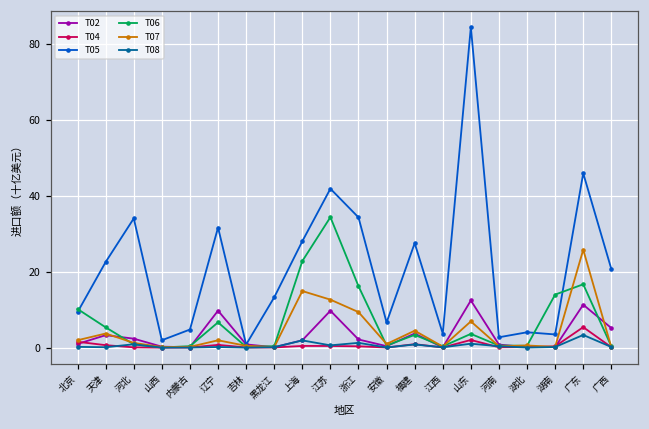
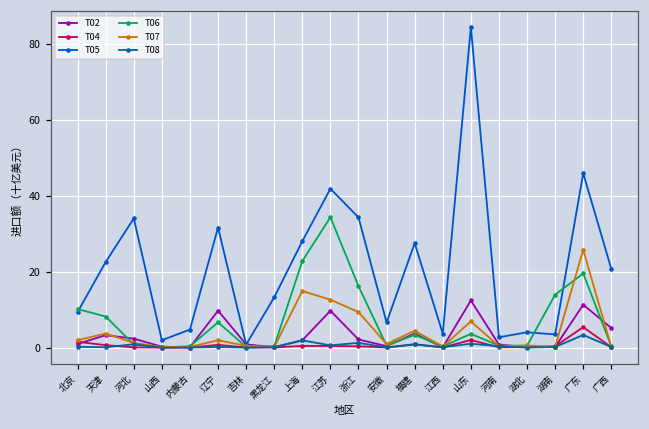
T06, 天津: 5 -> 8
T06, 广东: 17 -> 20
